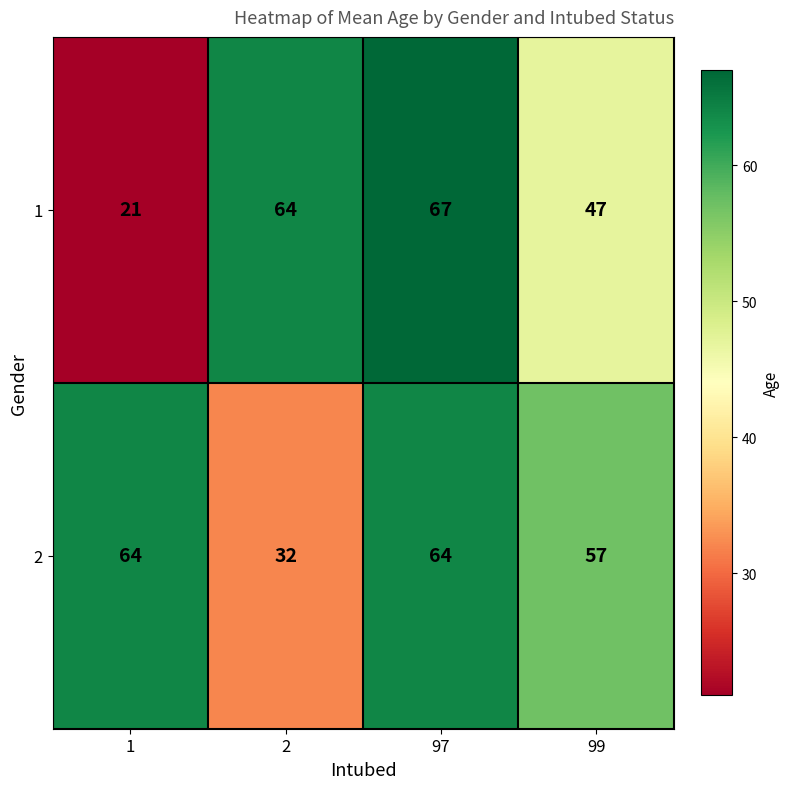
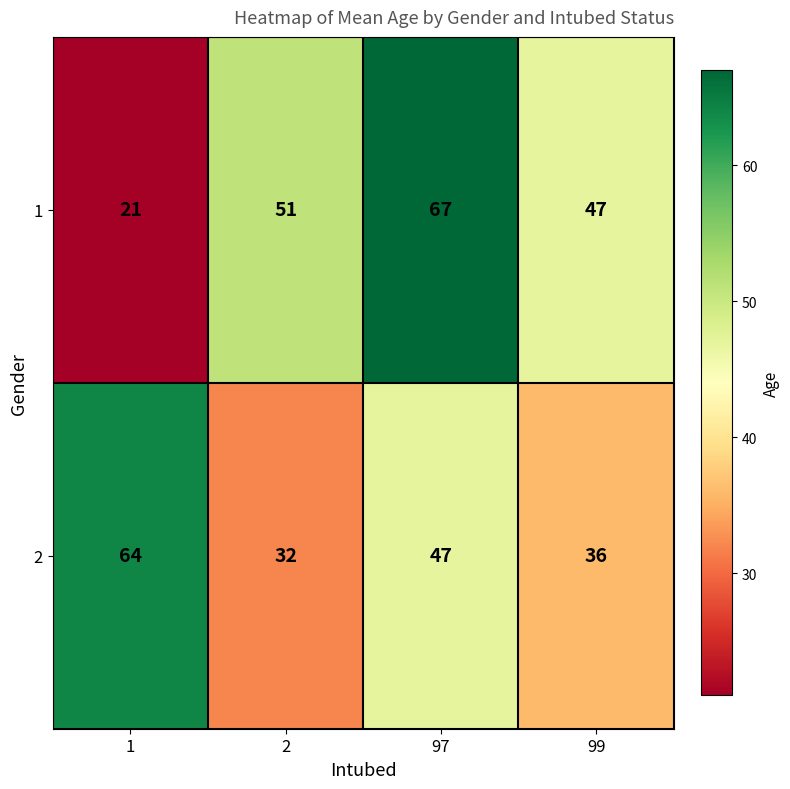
1, 2: 64 -> 51
2, 97: 64 -> 47
2, 99: 57 -> 36
